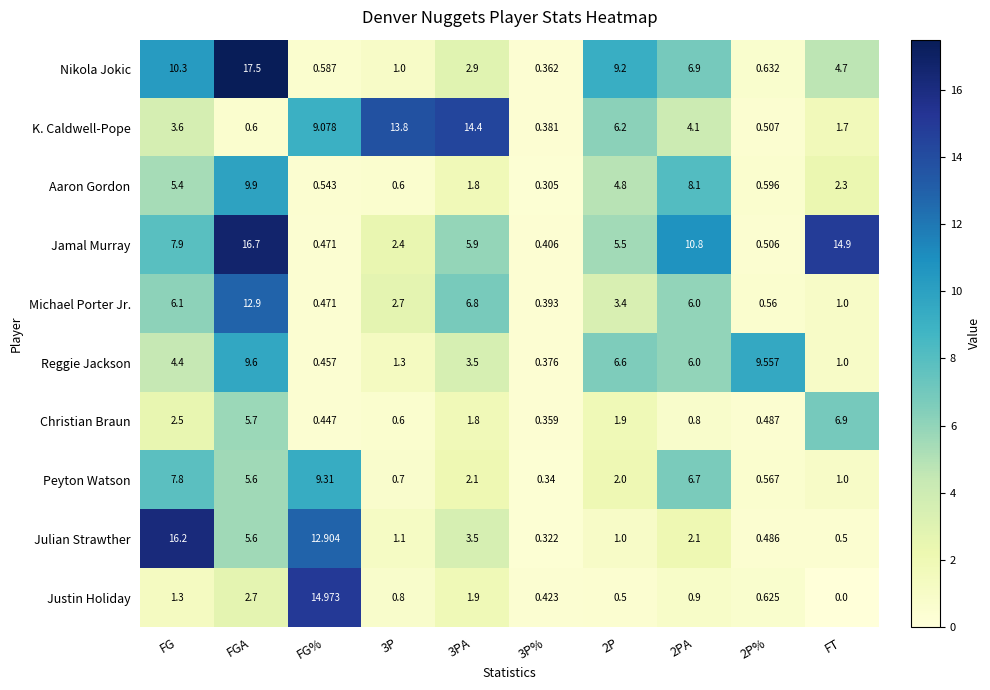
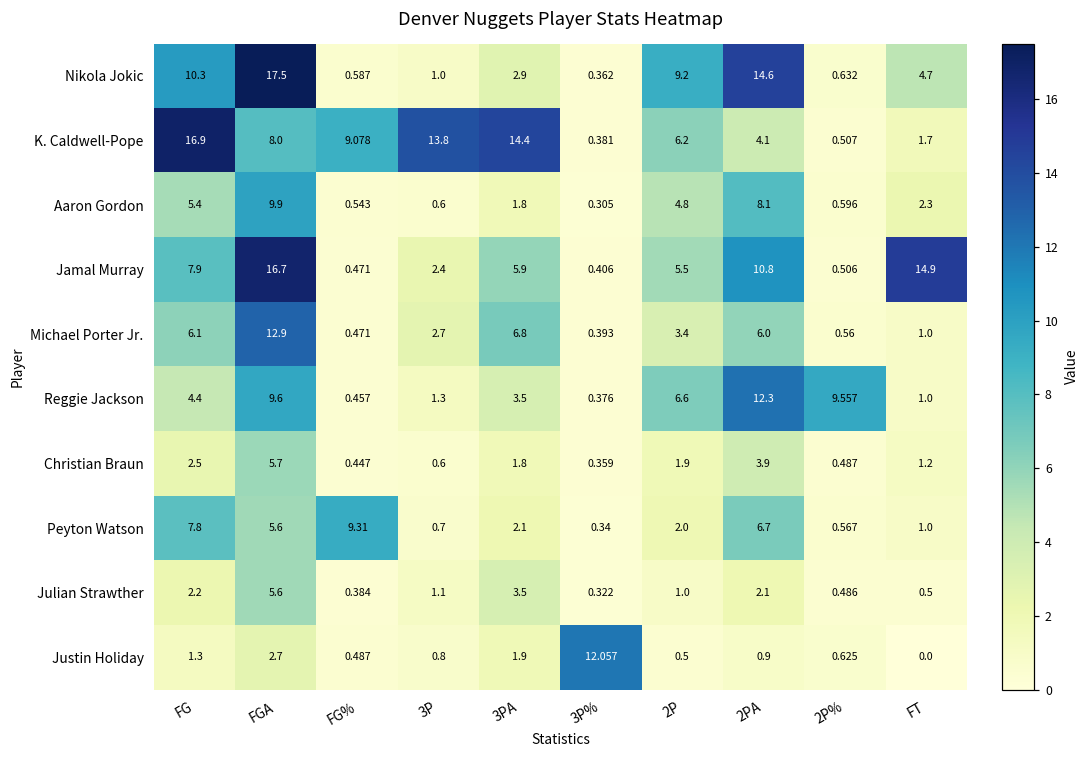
Nikola Jokic, 2PA: 6.9 -> 14.6
K. Caldwell-Pope, FG: 3.6 -> 16.9
K. Caldwell-Pope, FGA: 0.6 -> 8.0
Reggie Jackson, 2PA: 6.0 -> 12.3
Christian Braun, 2PA: 0.8 -> 3.9
Christian Braun, FT: 6.9 -> 1.2
Julian Strawther, FG: 16.2 -> 2.2
Julian Strawther, FG%: 12.904 -> 0.384
Justin Holiday, FG%: 14.973 -> 0.487
Justin Holiday, 3P%: 0.423 -> 12.057
